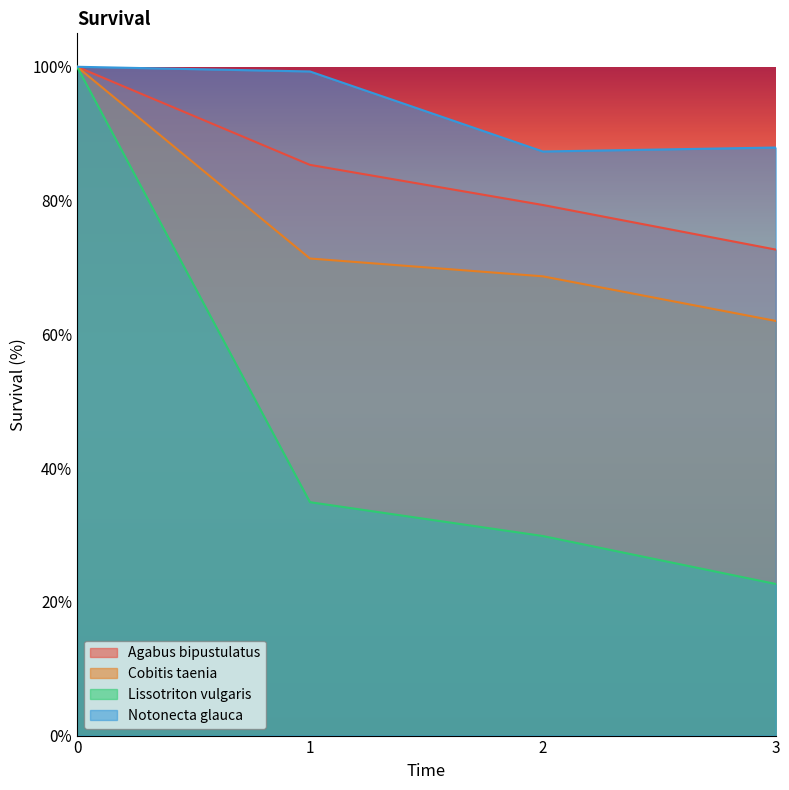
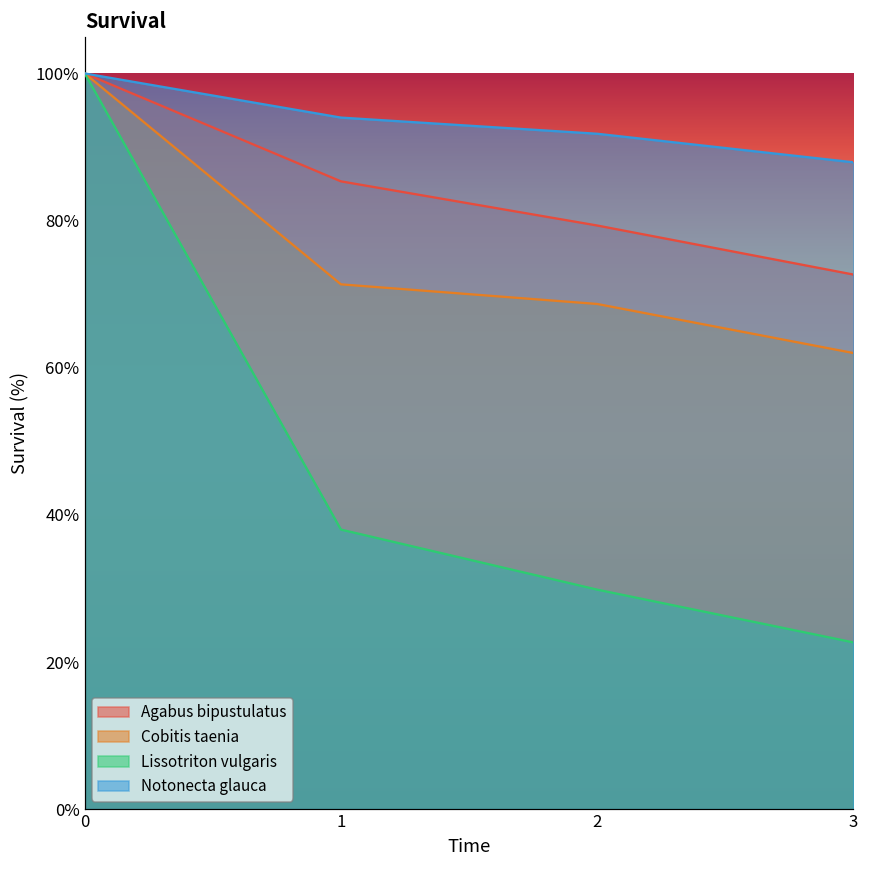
Lissotriton vulgaris, 1: 35% -> 38%
Notonecta glauca, 1: 99% -> 94%
Notonecta glauca, 2: 87% -> 92%
